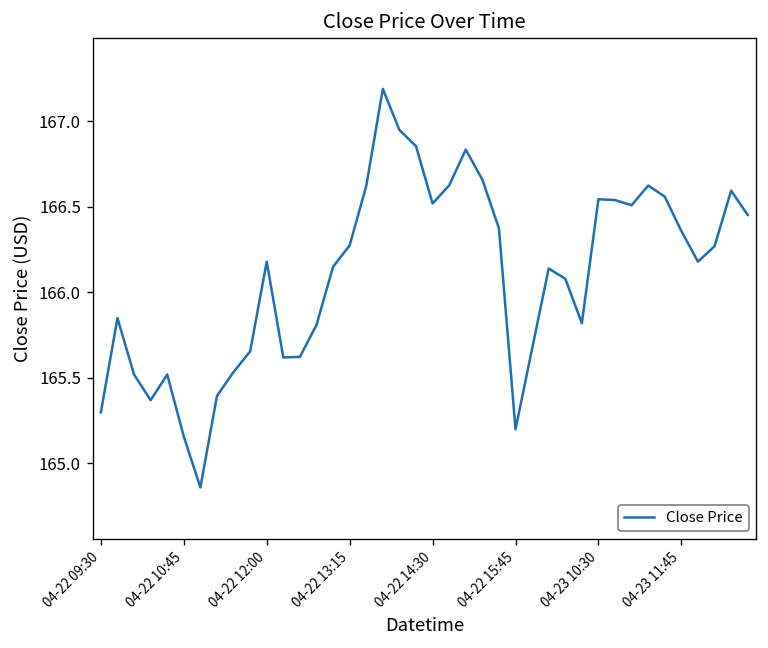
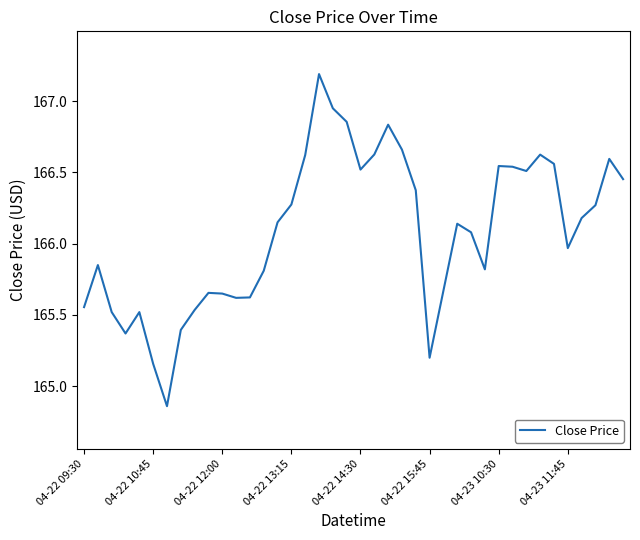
04-22 09:30: 165.30 -> 165.56
04-22 12:00: 166.18 -> 165.65
04-23 11:45: 166.36 -> 165.97
